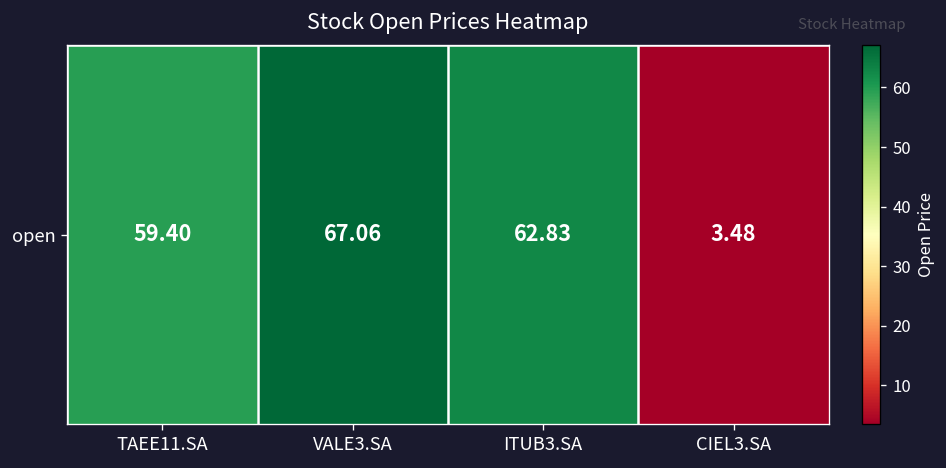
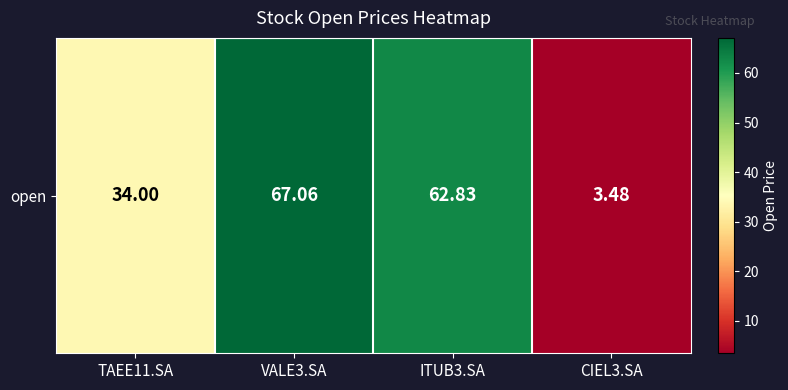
open, TAEE11.SA: 59.40 -> 34.00
